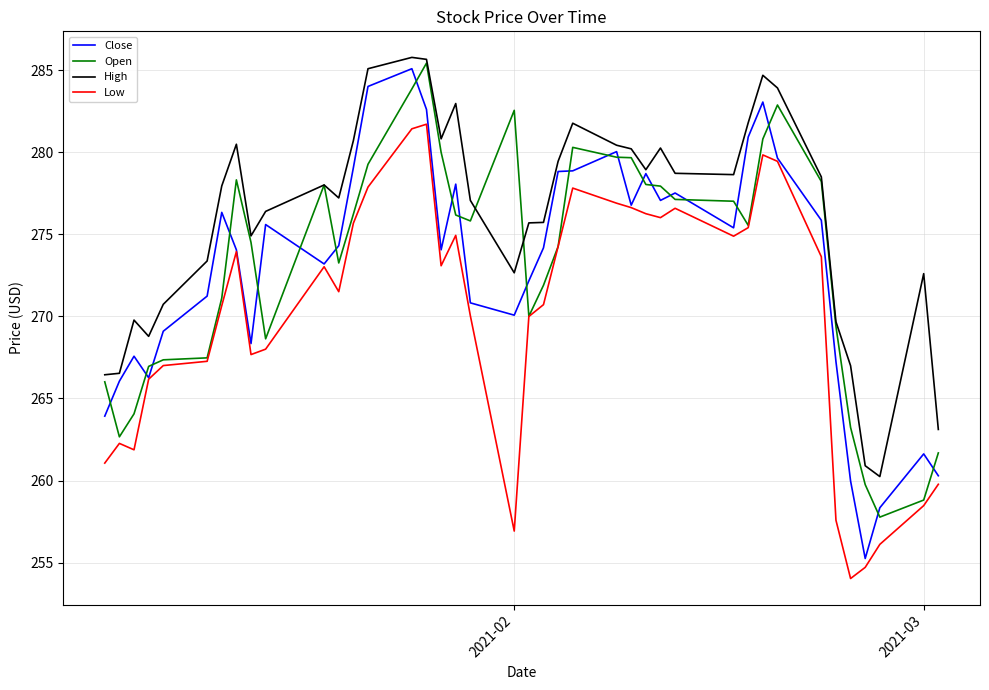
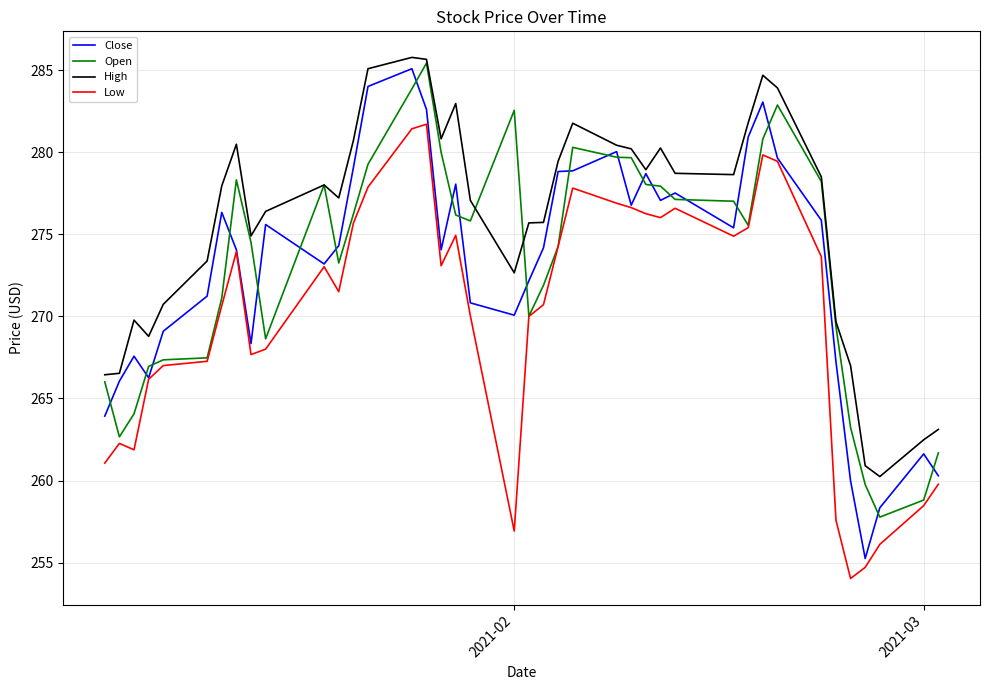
High, 2021-03: 272.6 -> 262.5
